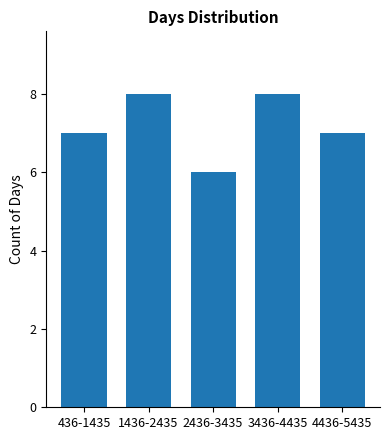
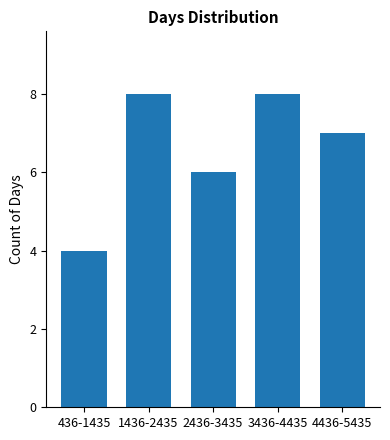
436-1435: 7 -> 4
